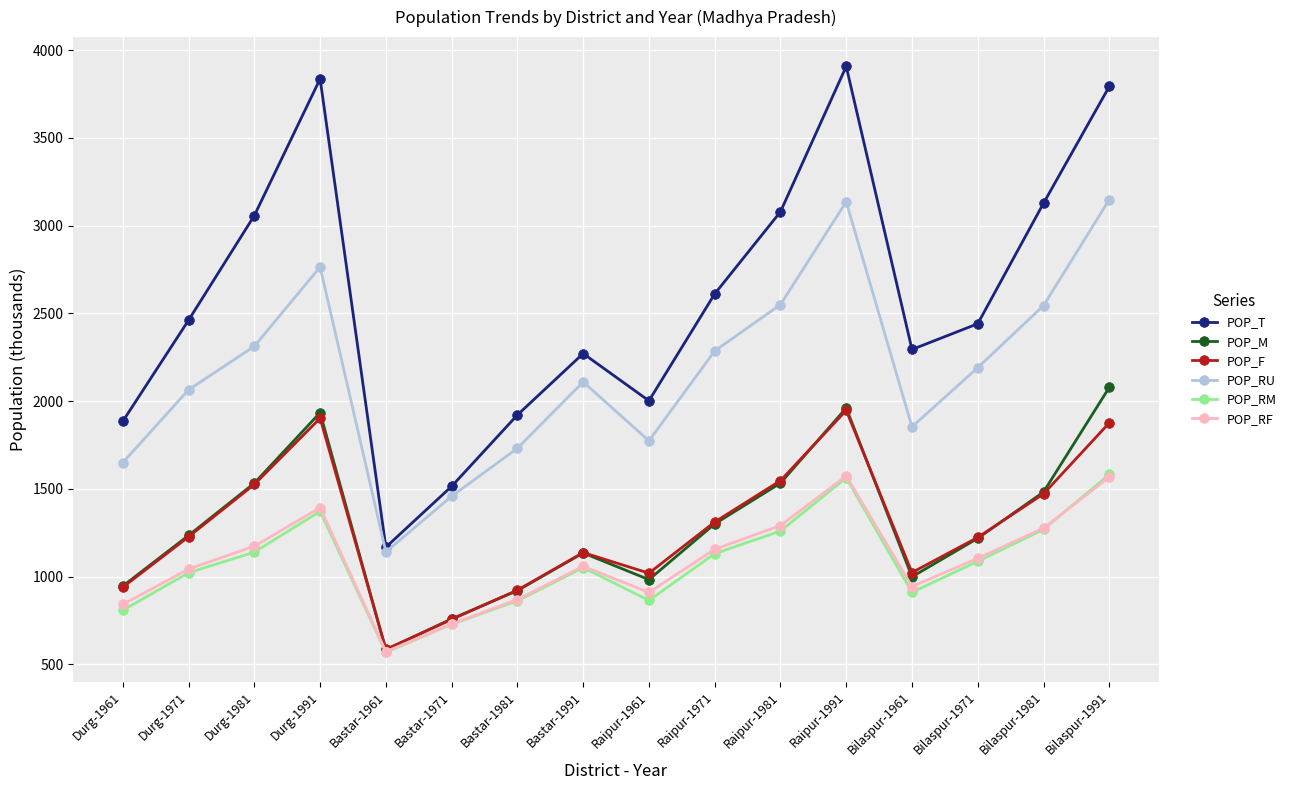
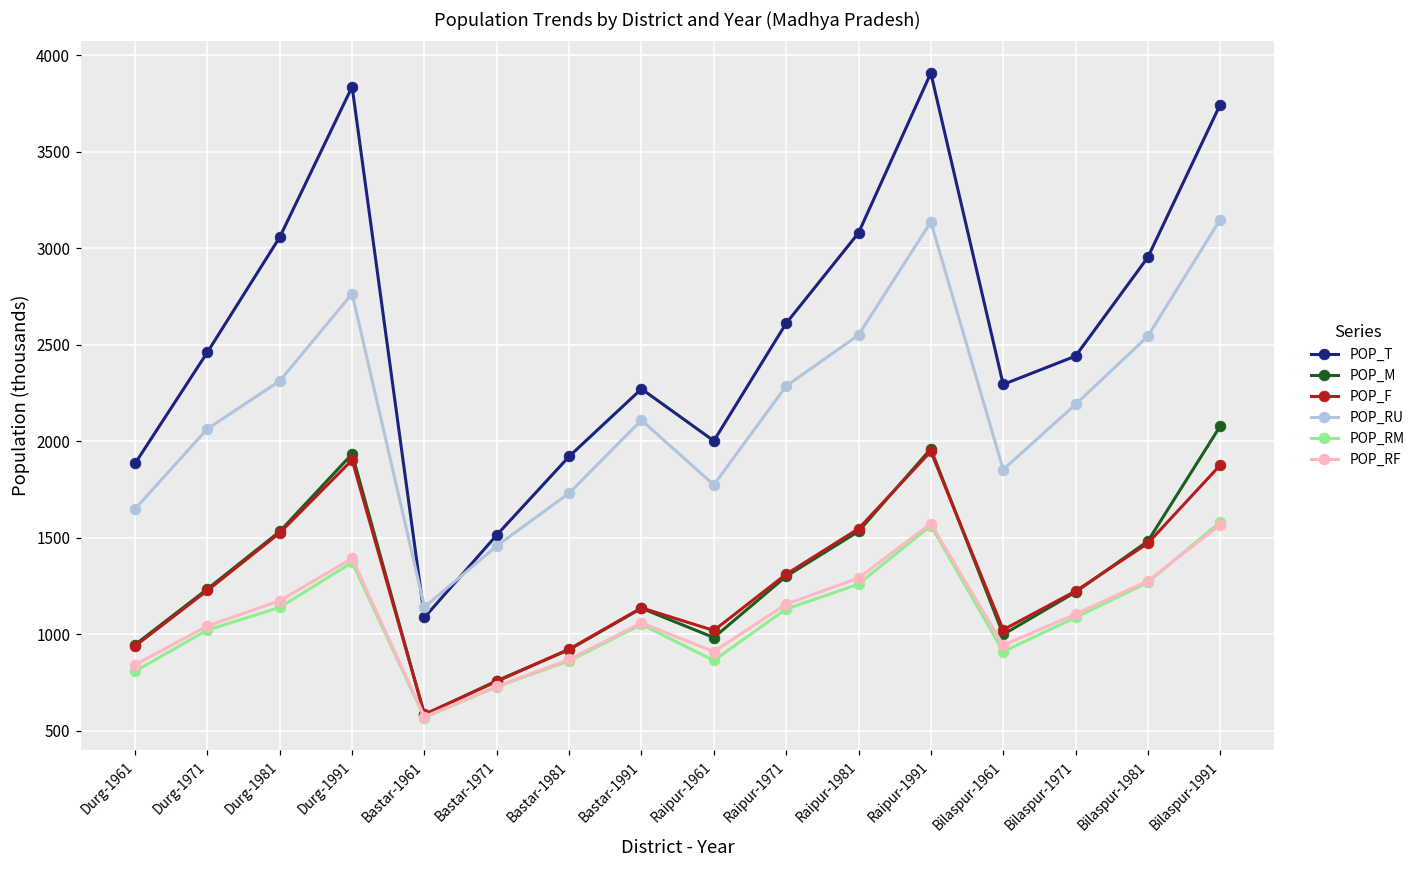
POP_T, Bastar-1961: 1170 -> 1090
POP_T, Bilaspur-1981: 3130 -> 2950
POP_T, Bilaspur-1991: 3790 -> 3740
